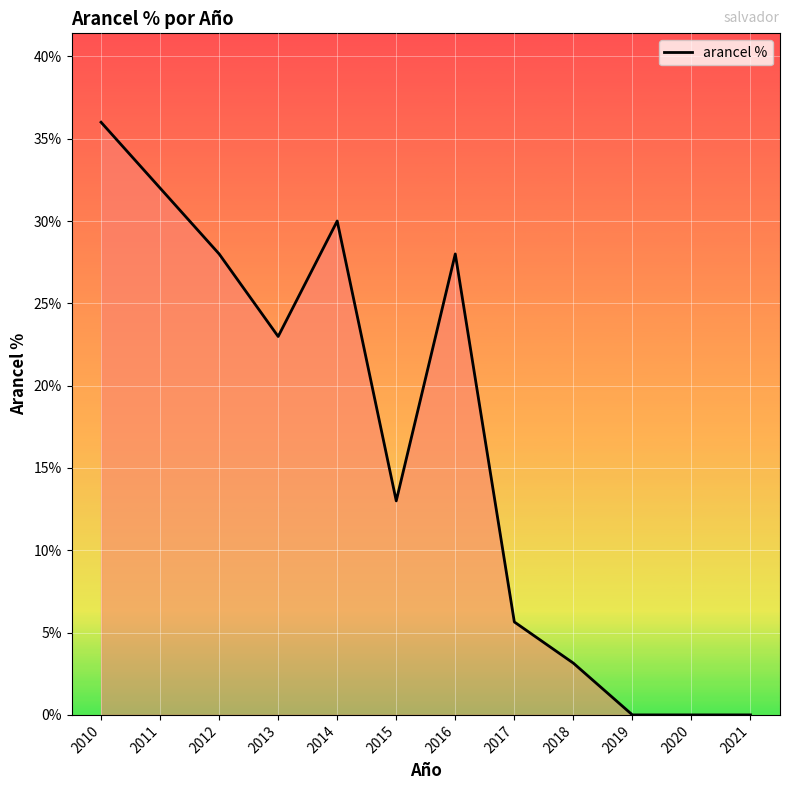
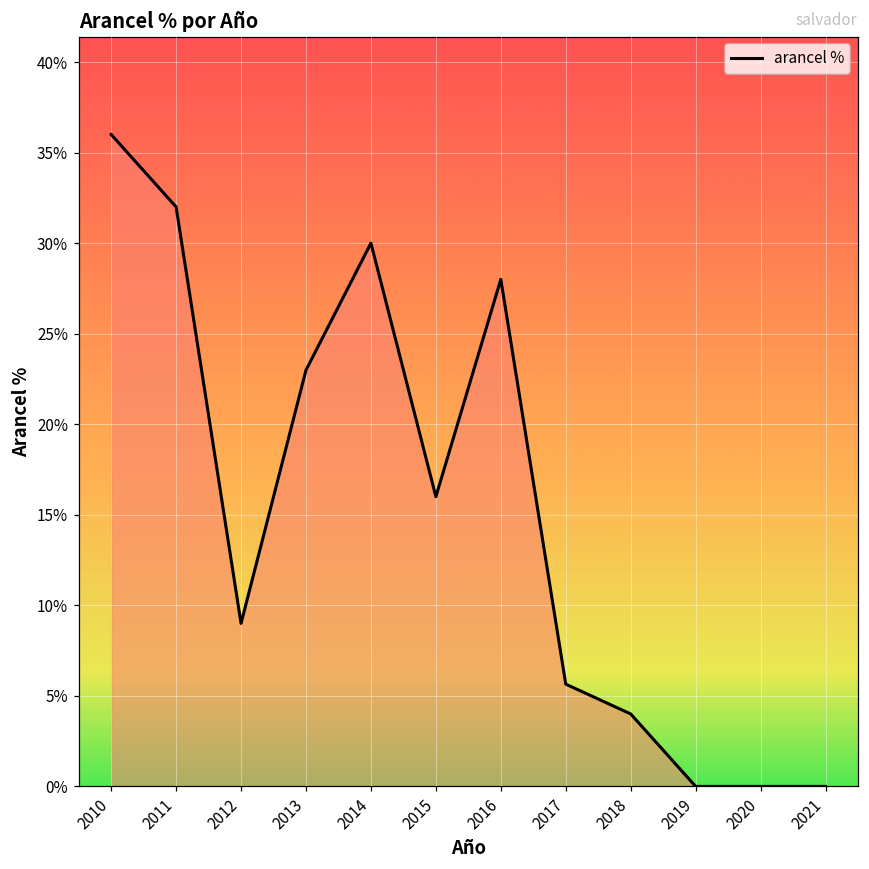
2012: 28.0% -> 9.0%
2015: 13.0% -> 16.0%
2018: 3.1% -> 4.0%
